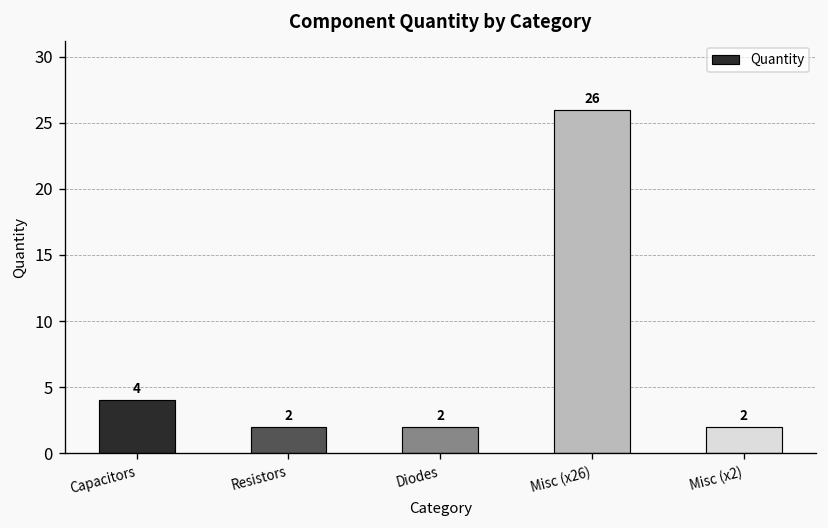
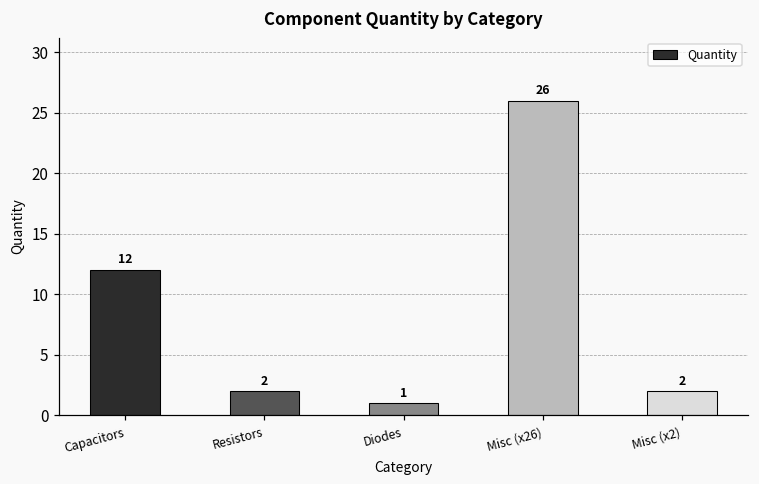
Capacitors: 4 -> 12
Diodes: 2 -> 1
